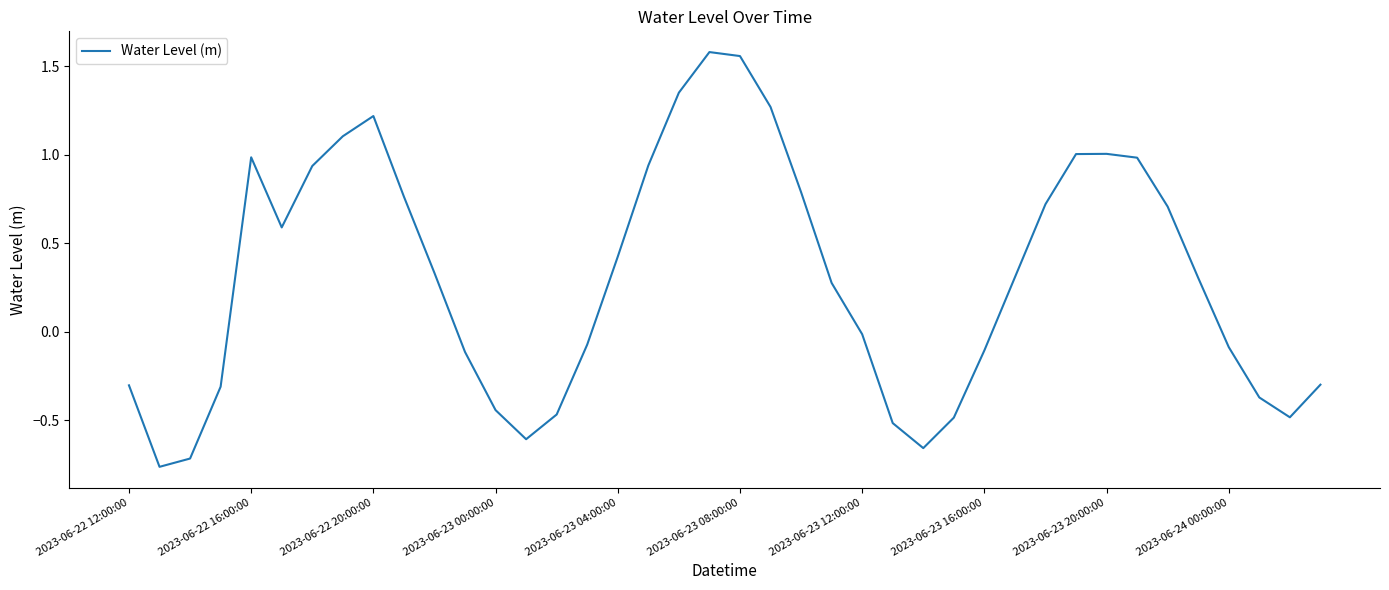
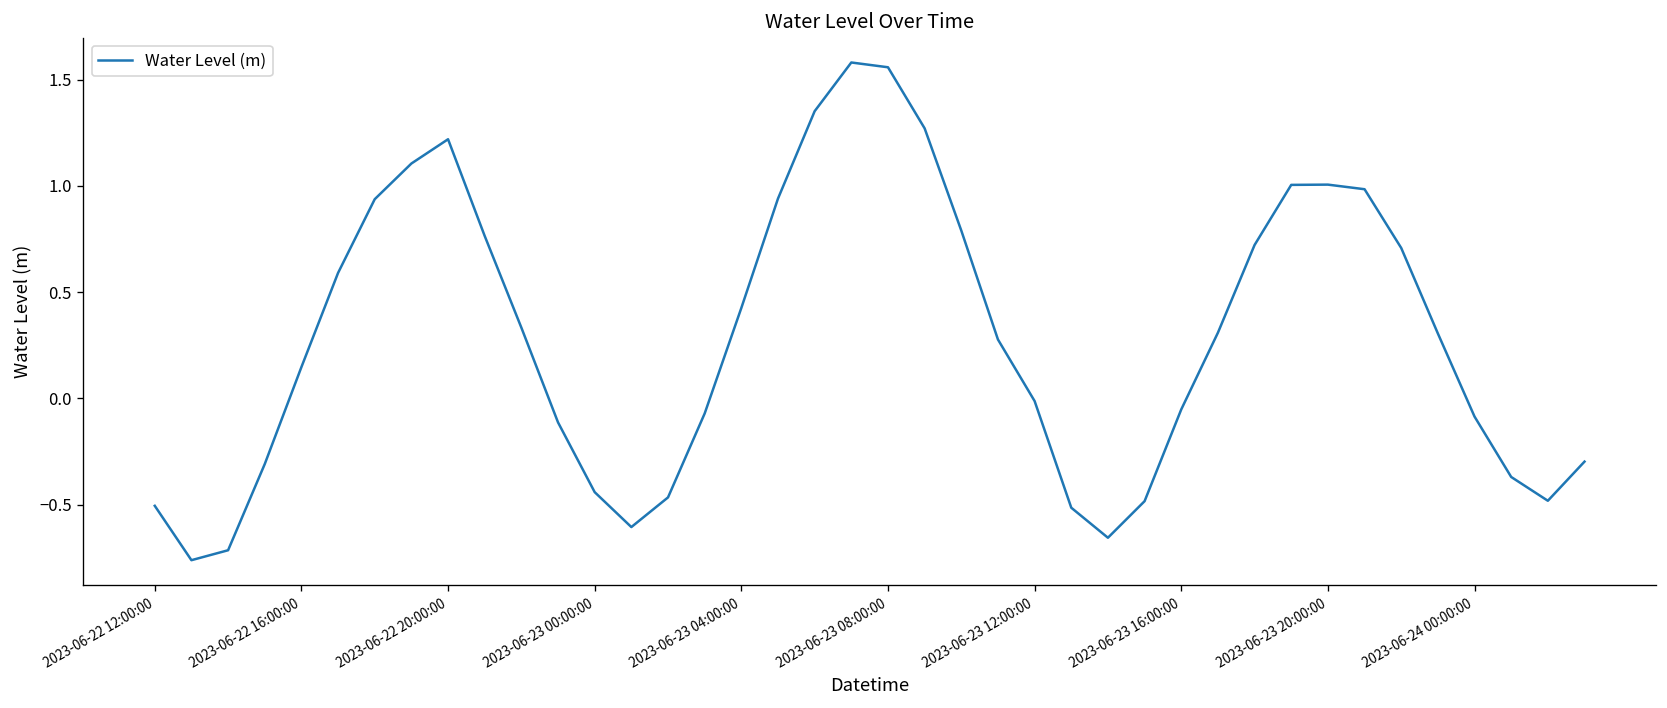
2023-06-22 12:00:00: -0.30 -> -0.51
2023-06-22 16:00:00: 0.99 -> 0.15
2023-06-23 16:00:00: -0.10 -> -0.05
